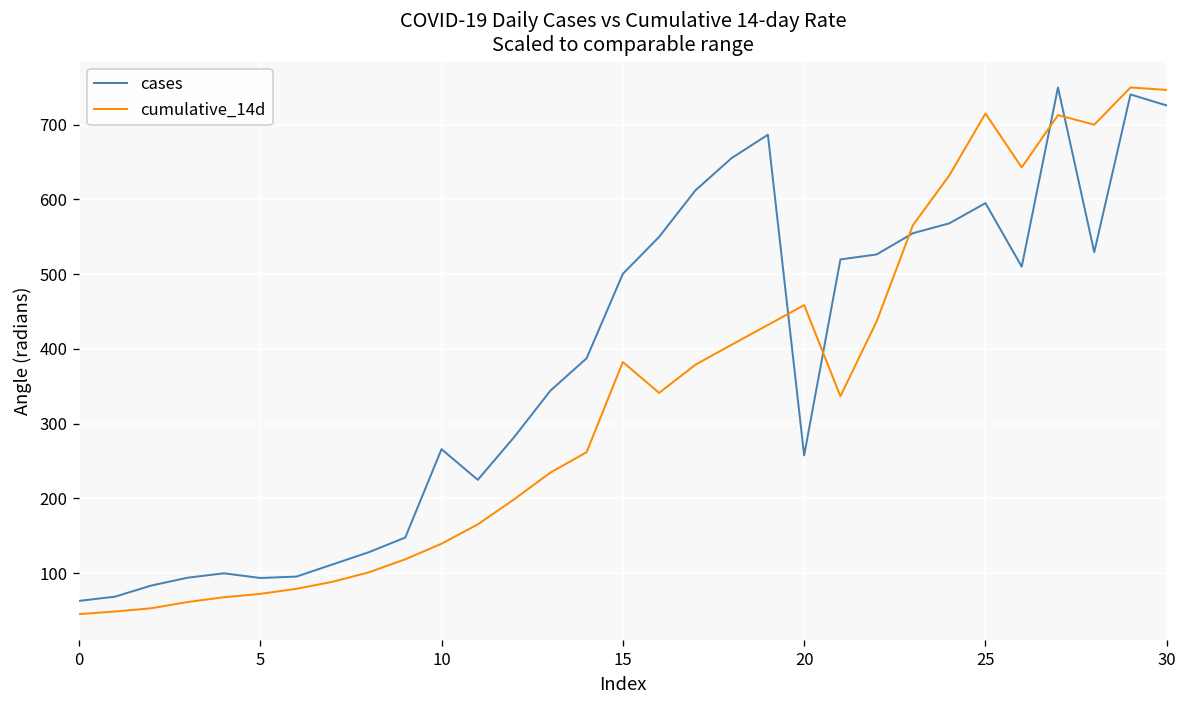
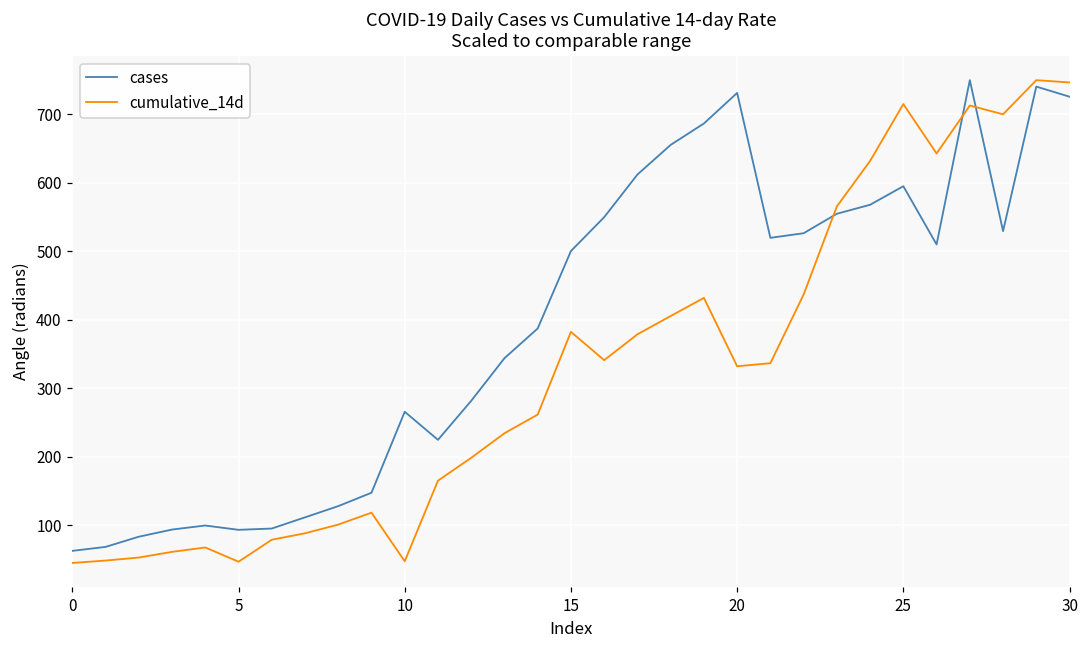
cumulative_14d, 5: 70 -> 50
cumulative_14d, 10: 140 -> 50
cases, 20: 260 -> 730
cumulative_14d, 20: 460 -> 330
